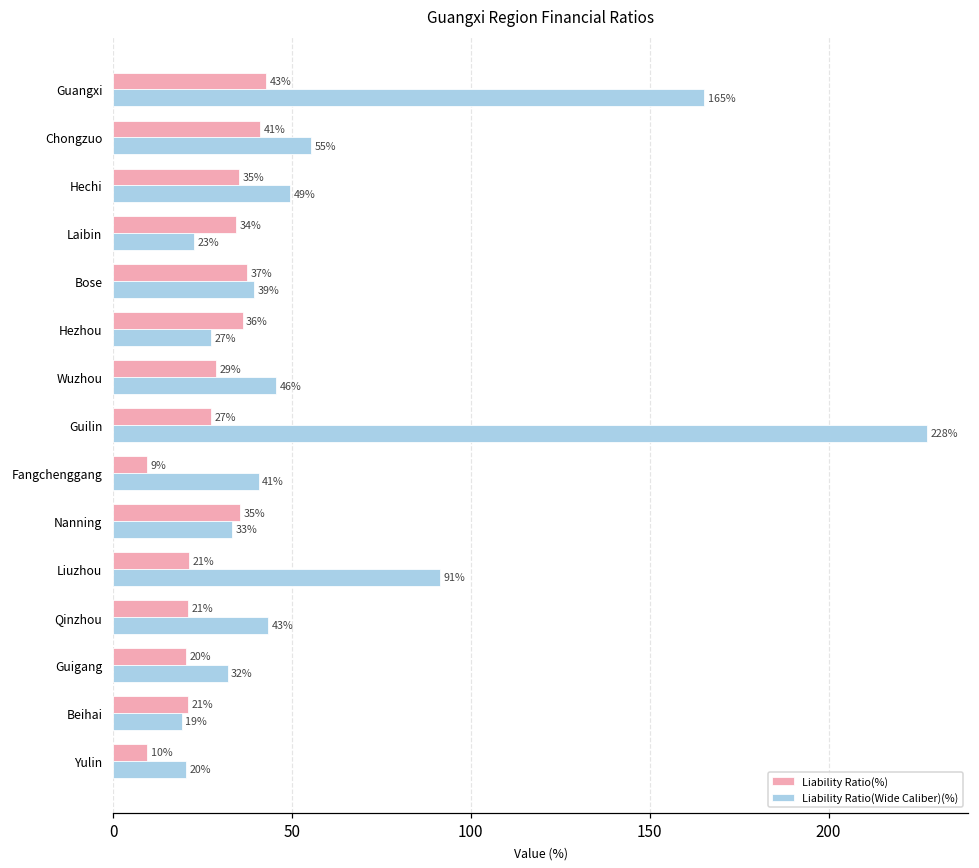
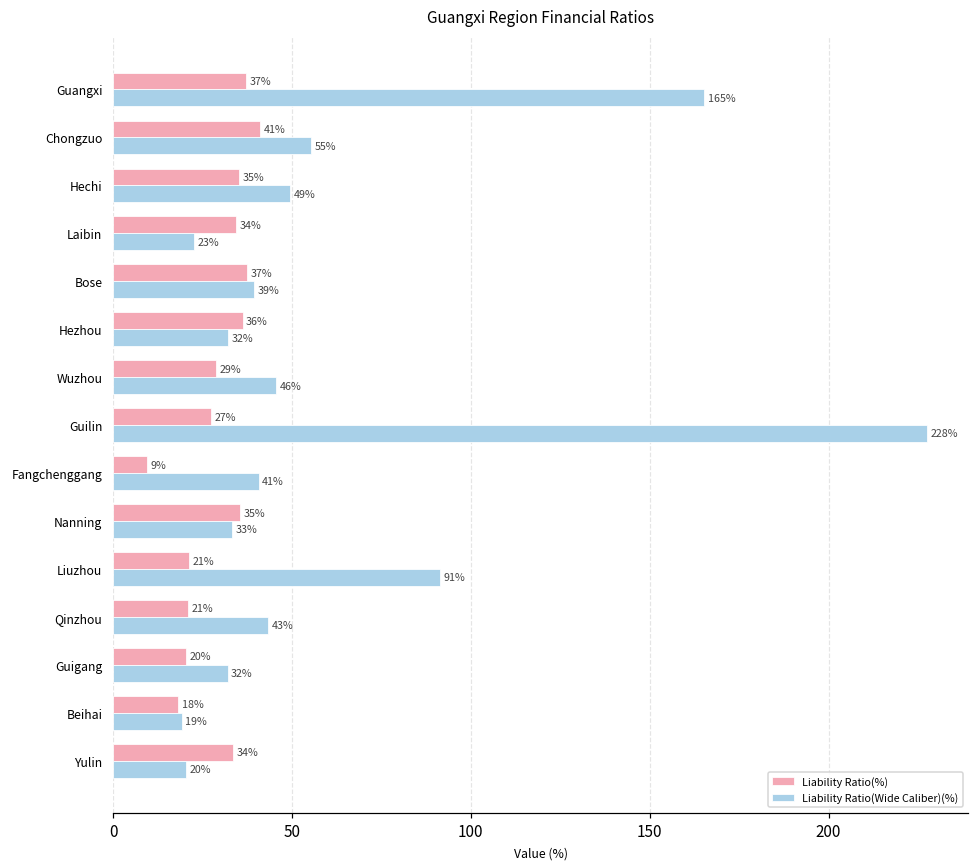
Liability Ratio(%), Guangxi: 43% -> 37%
Liability Ratio(Wide Caliber)(%), Hezhou: 27% -> 32%
Liability Ratio(%), Beihai: 21% -> 18%
Liability Ratio(%), Yulin: 10% -> 34%
